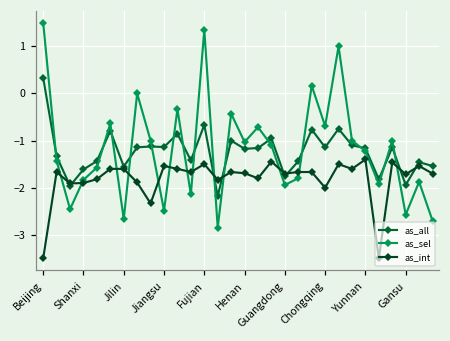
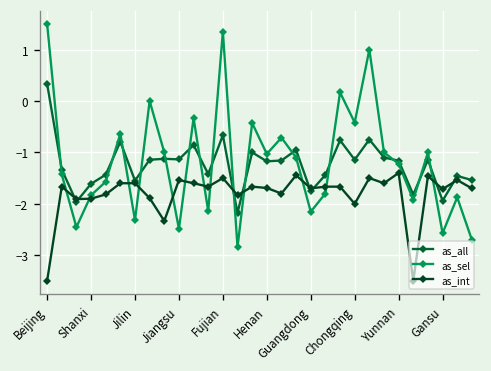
as_sel, Jilin: -2.7 -> -2.3
as_sel, Guangdong: -1.9 -> -2.2
as_sel, Chongqing: -0.7 -> -0.4
